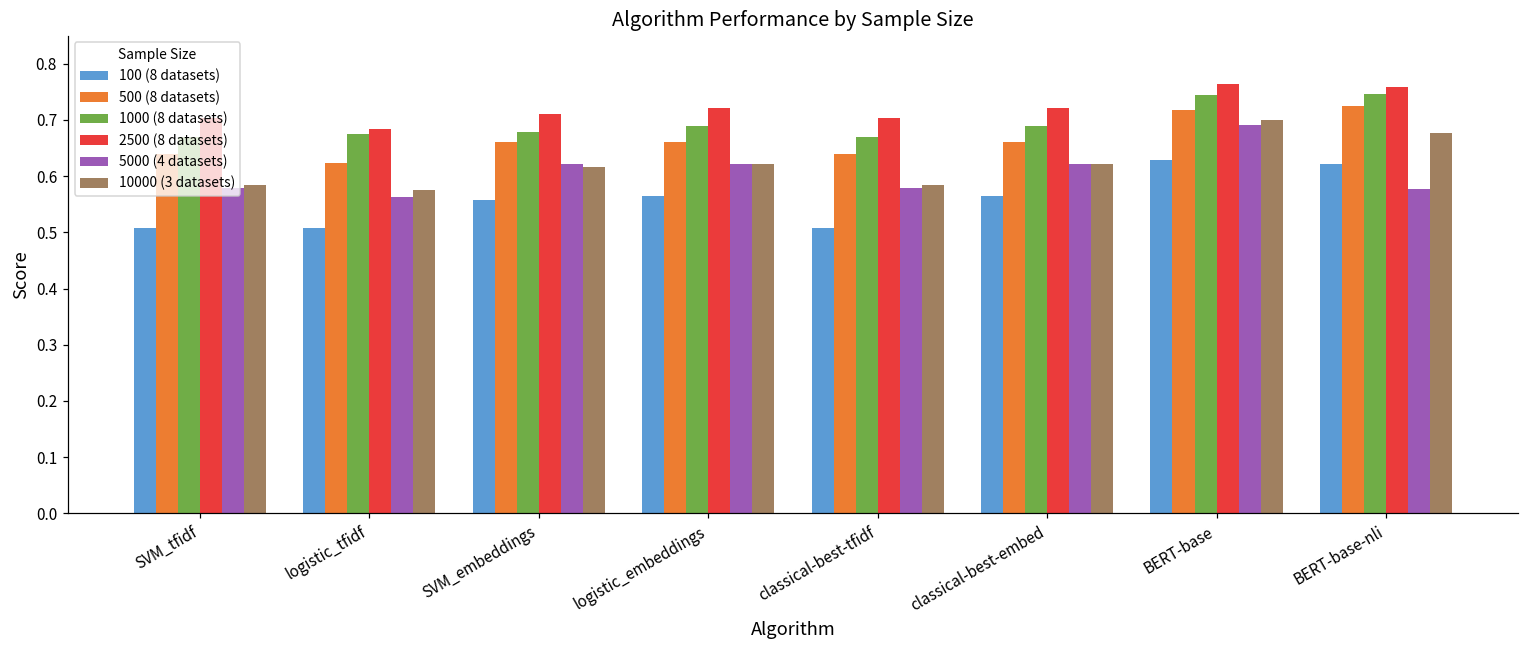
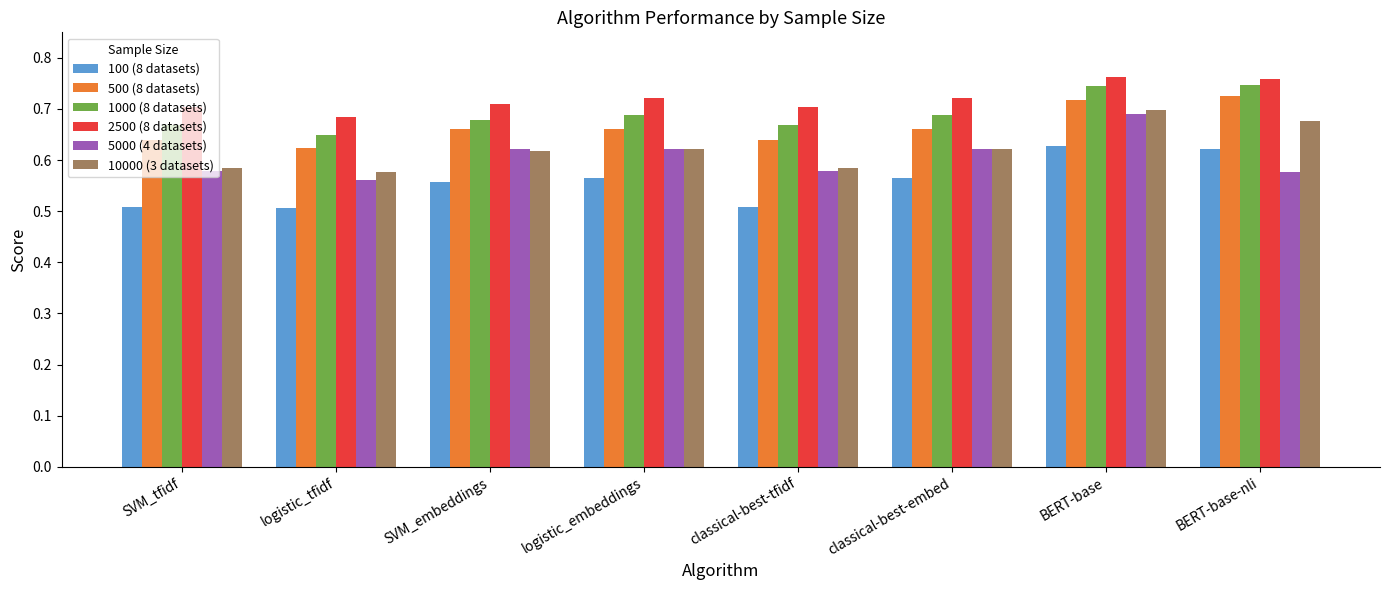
1000 (8 datasets), logistic_tfidf: 0.68 -> 0.65
